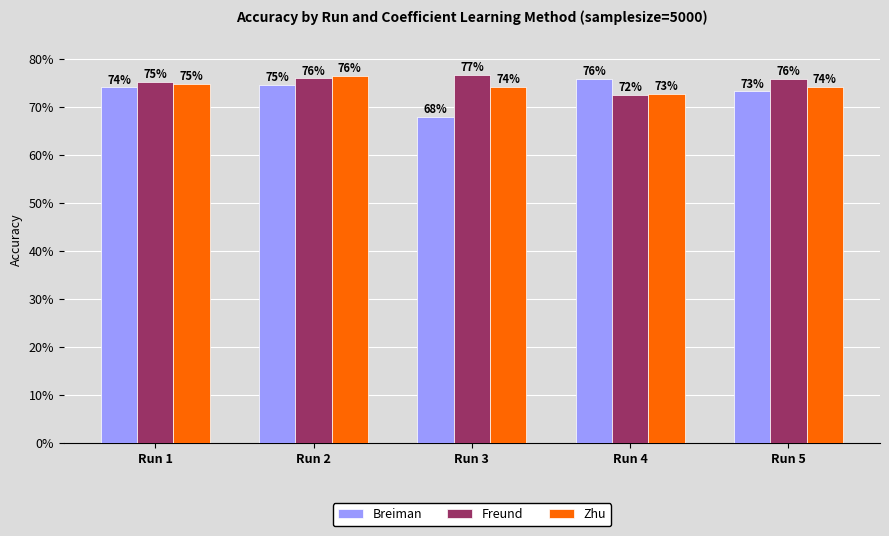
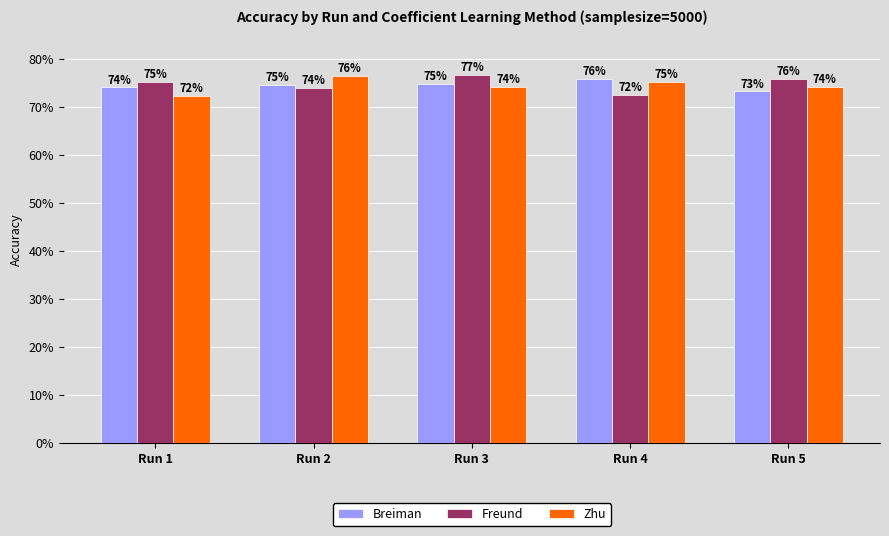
Zhu, Run 1: 75% -> 72%
Freund, Run 2: 76% -> 74%
Breiman, Run 3: 68% -> 75%
Zhu, Run 4: 73% -> 75%
